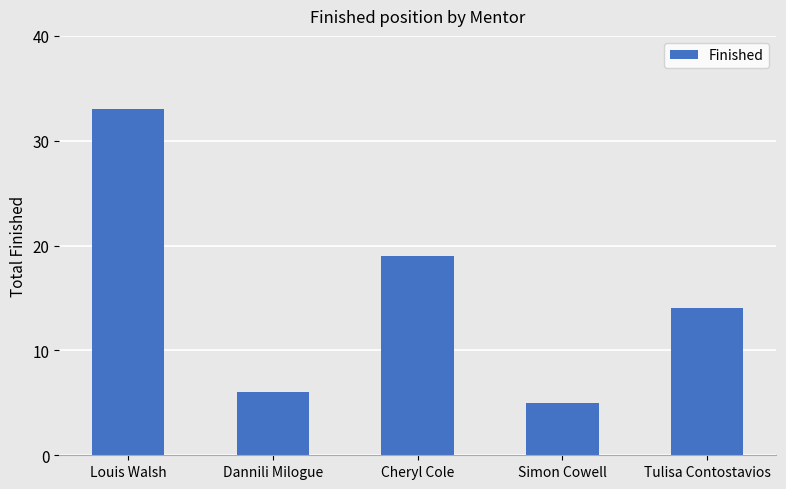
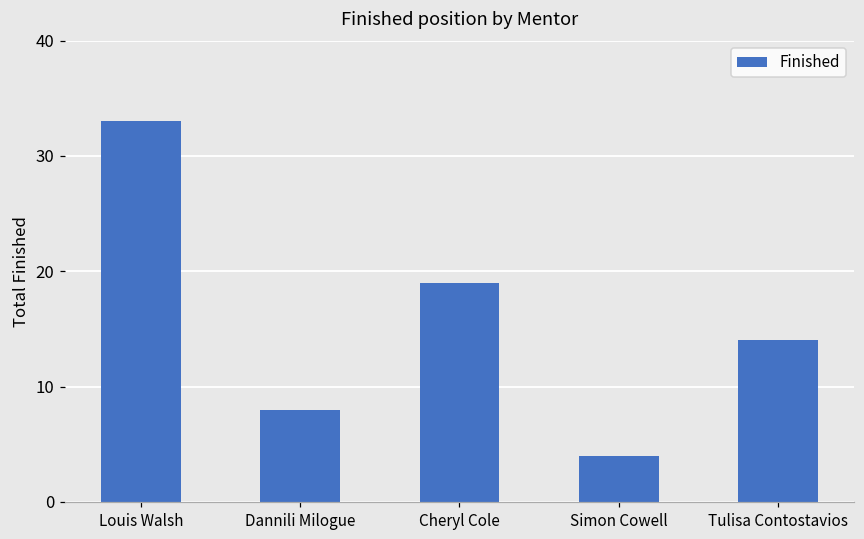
Dannili Milogue: 6 -> 8
Simon Cowell: 5 -> 4
